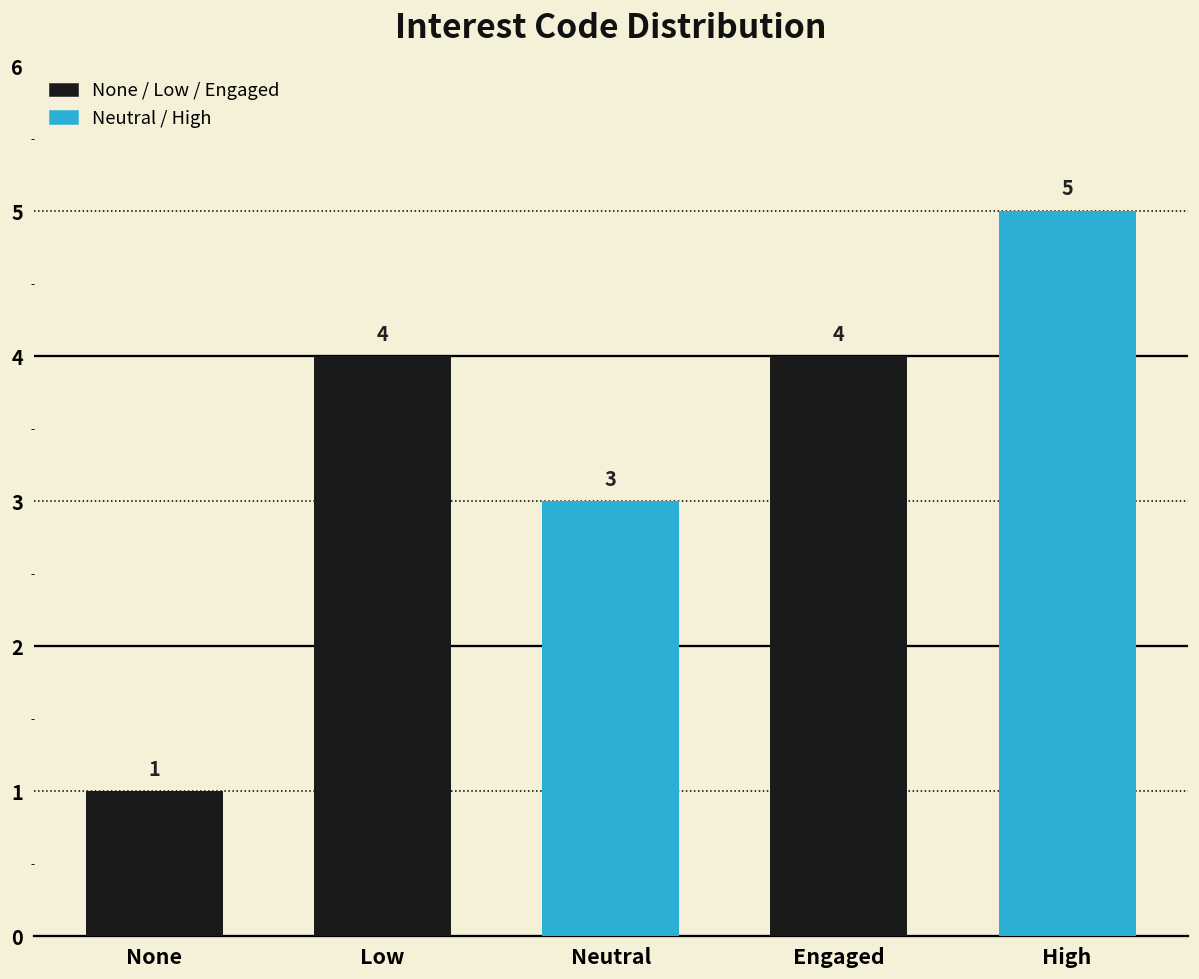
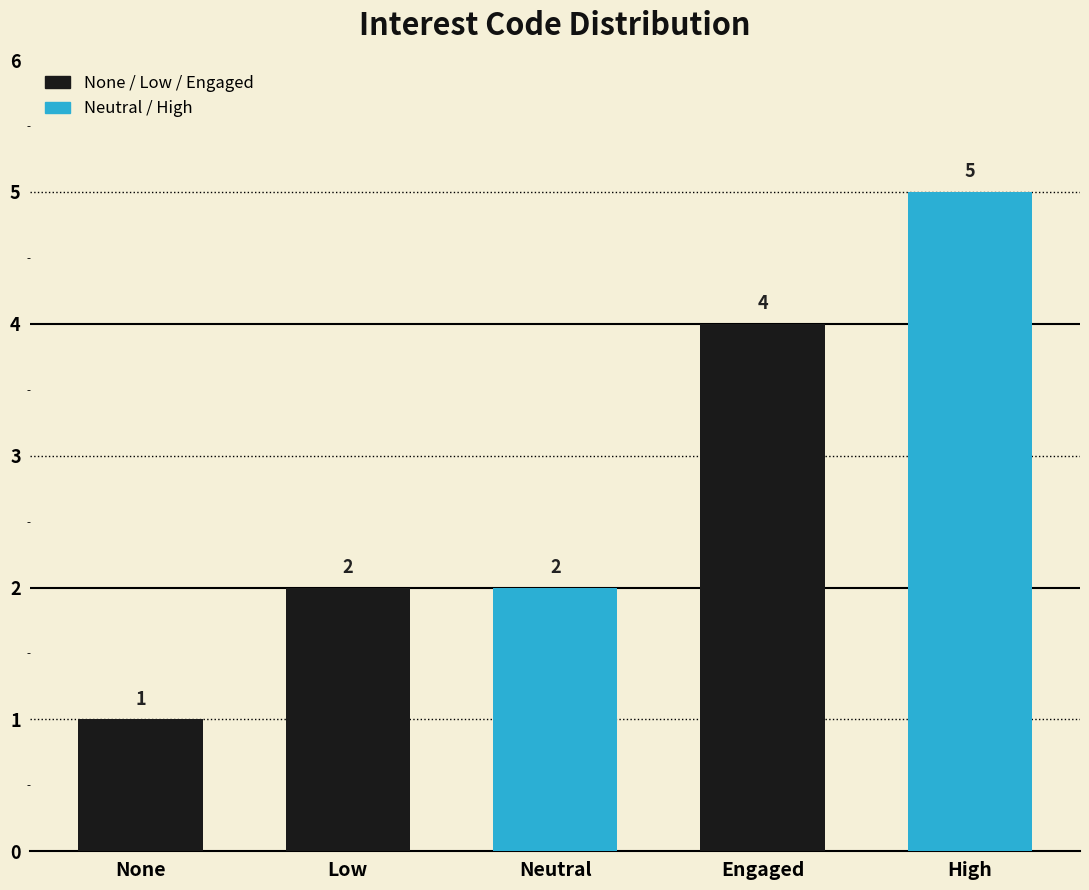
Low: 4 -> 2
Neutral: 3 -> 2
